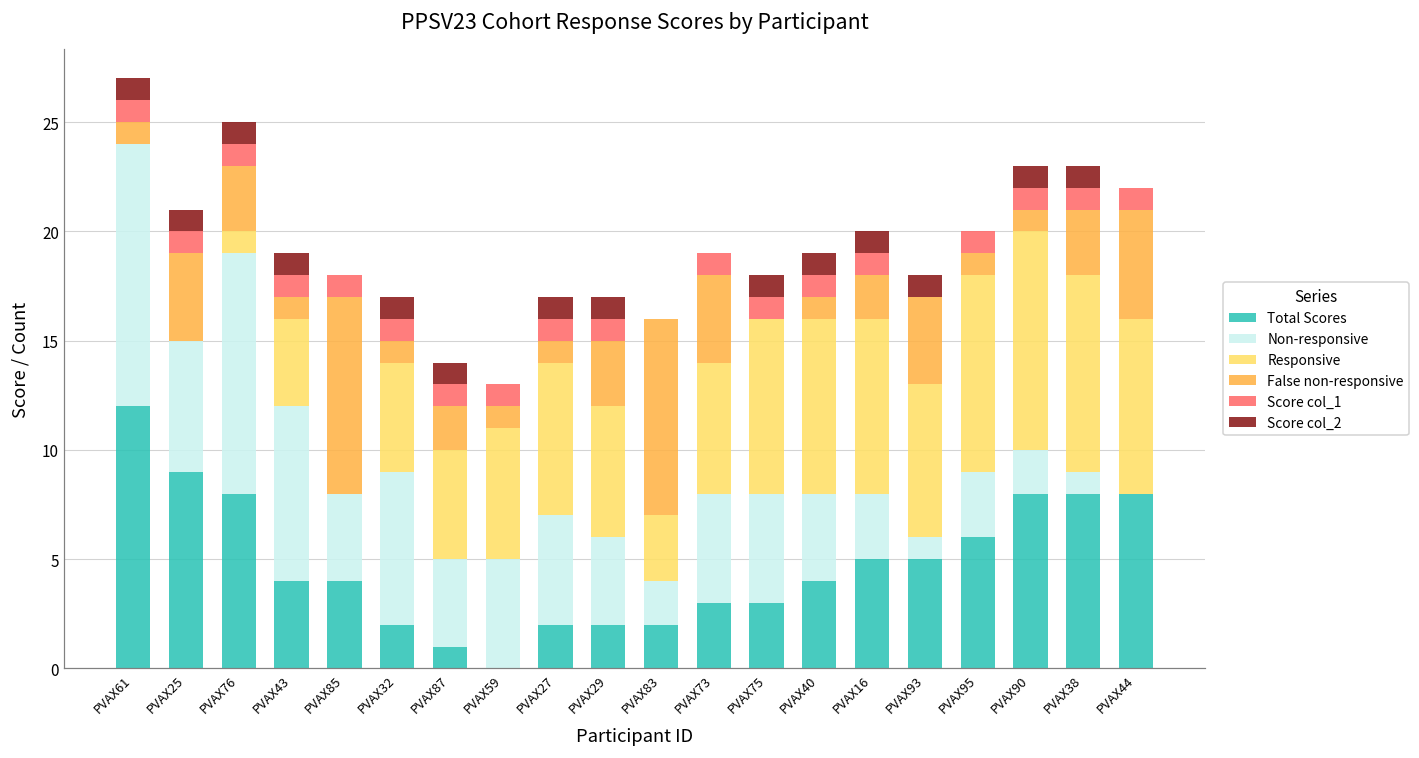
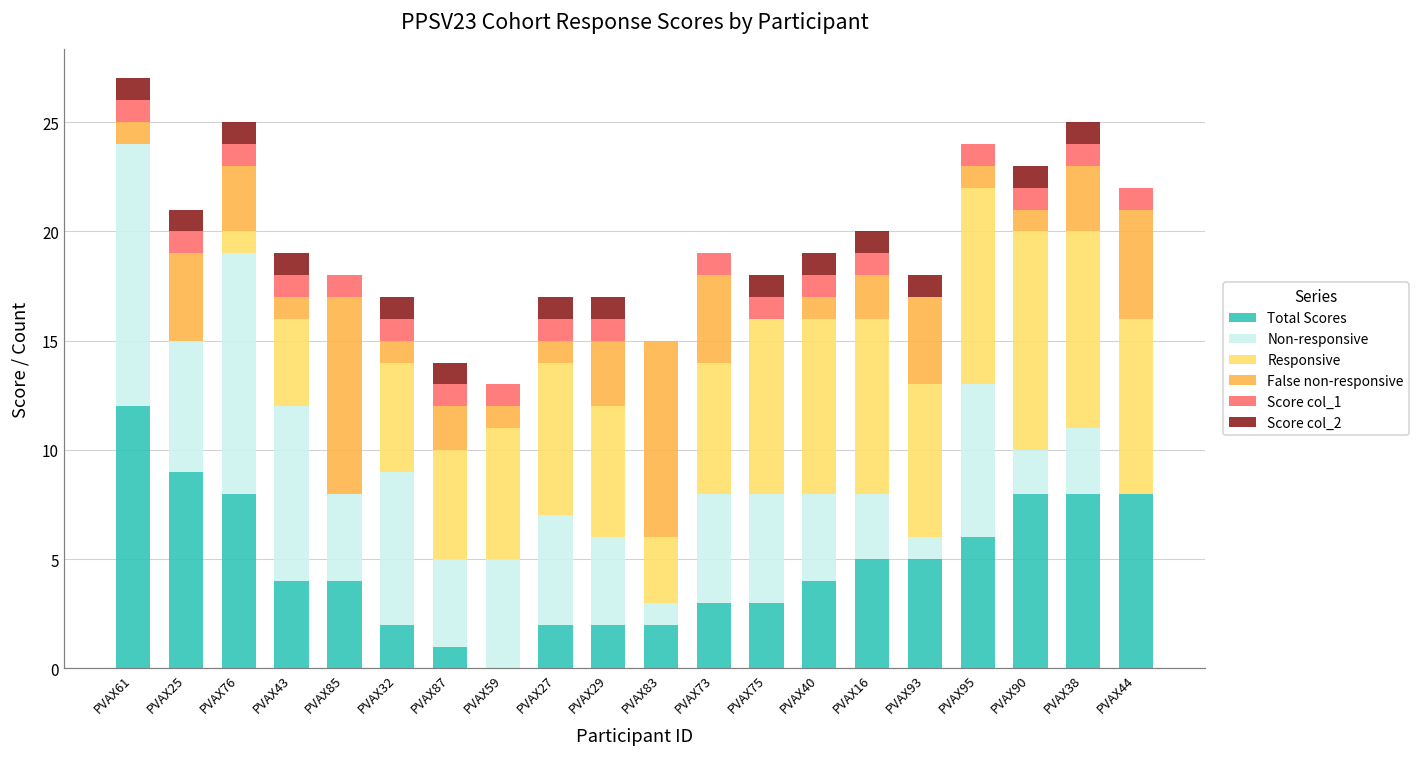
Non-responsive, PVAX83: 2 -> 1
Non-responsive, PVAX95: 3 -> 7
Non-responsive, PVAX38: 1 -> 3
